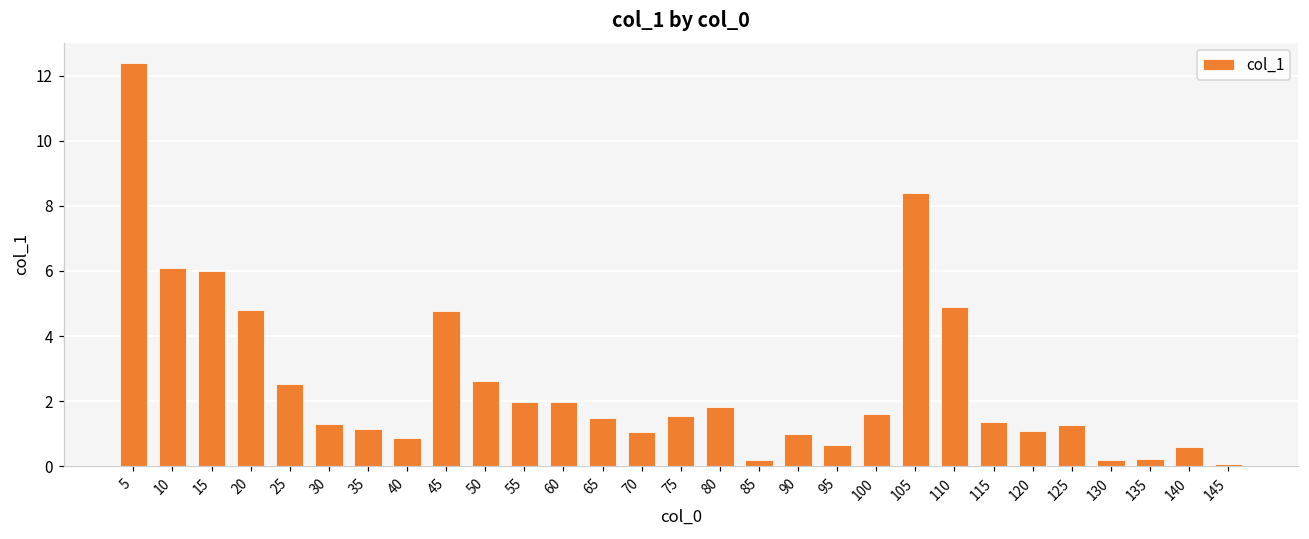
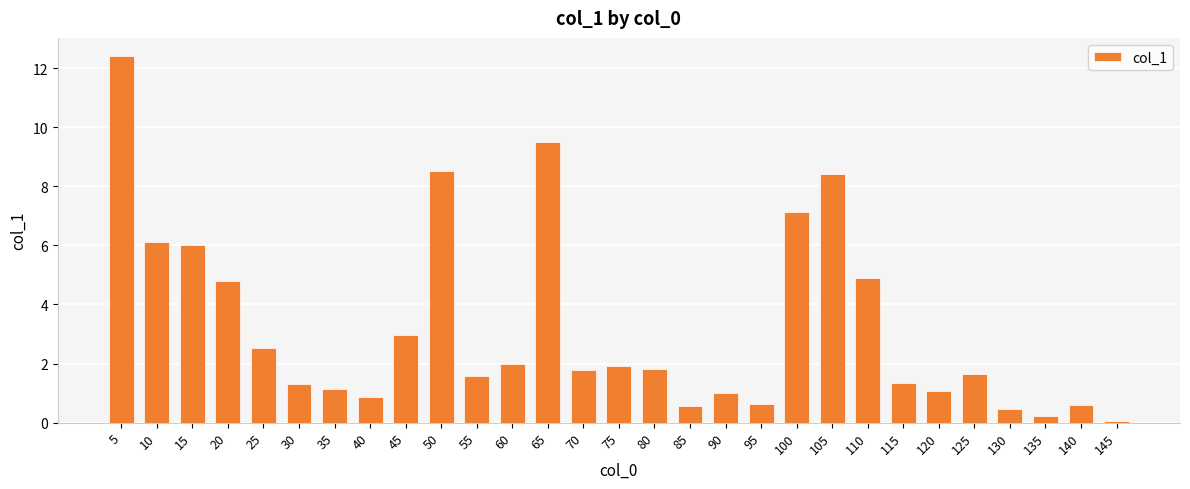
45: 4.8 -> 3.0
50: 2.6 -> 8.5
55: 2.0 -> 1.6
65: 1.5 -> 9.5
70: 1.1 -> 1.8
75: 1.5 -> 1.9
85: 0.2 -> 0.6
100: 1.6 -> 7.1
125: 1.3 -> 1.6
130: 0.2 -> 0.5
